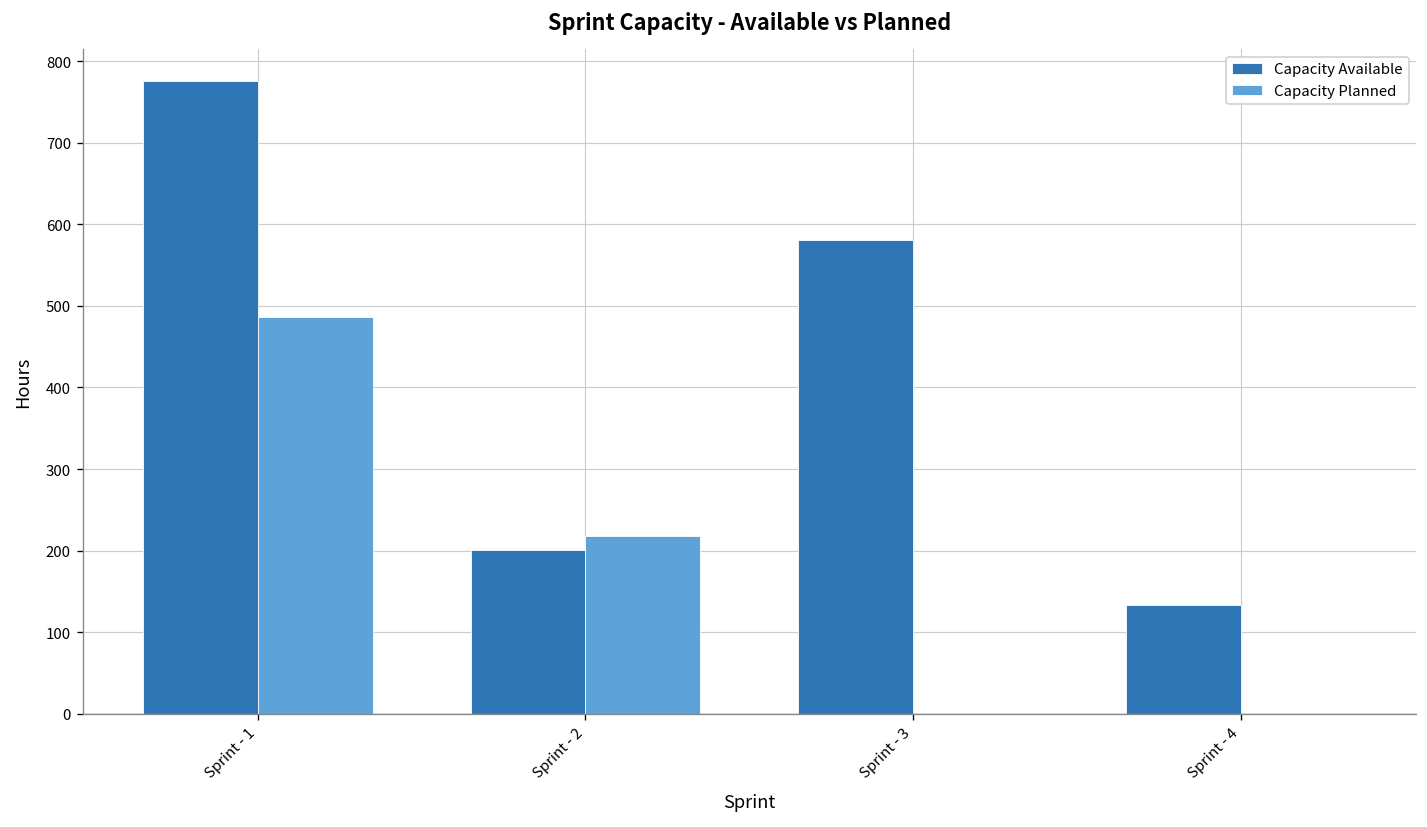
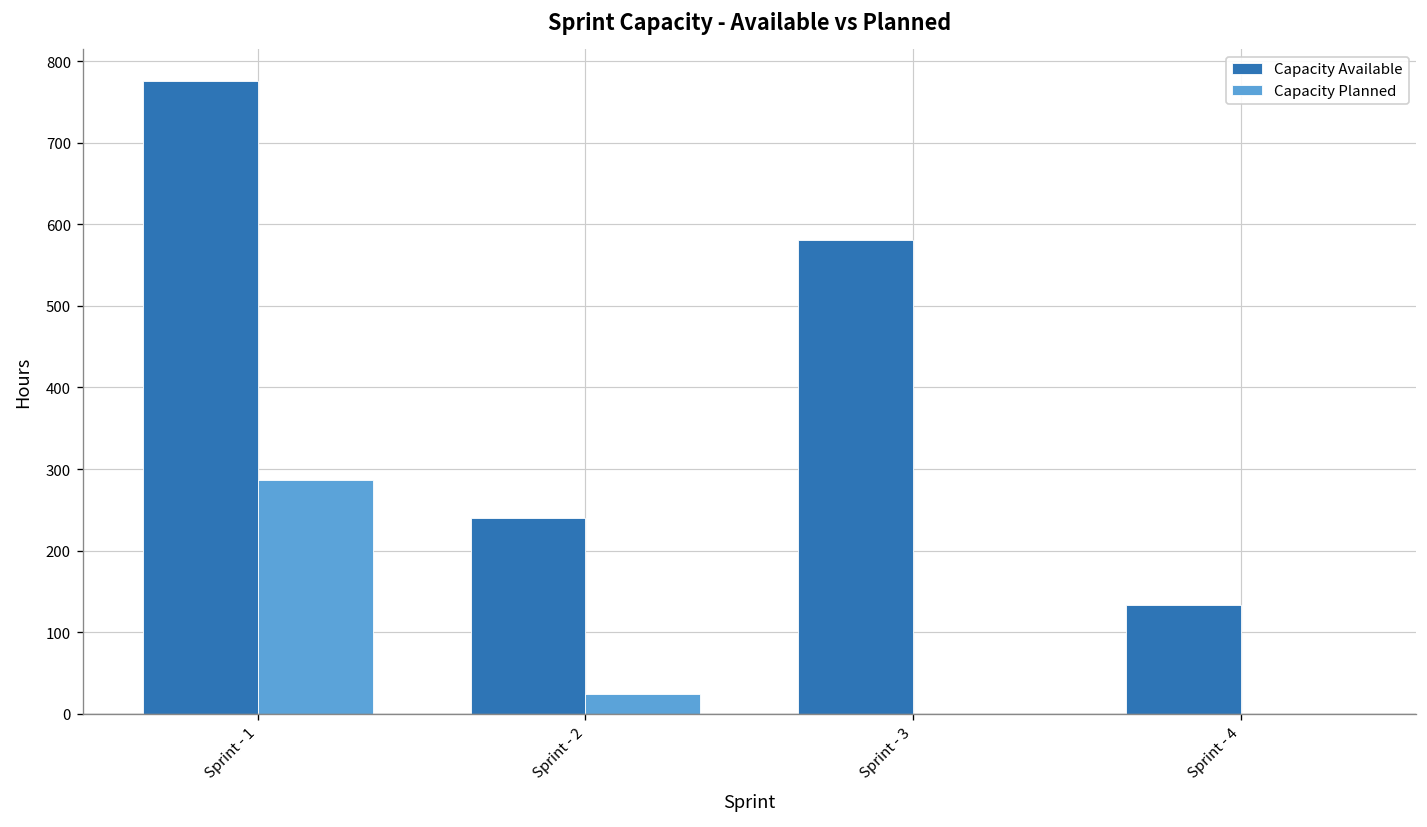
Capacity Planned, Sprint - 1: 490 -> 290
Capacity Available, Sprint - 2: 200 -> 240
Capacity Planned, Sprint - 2: 220 -> 20
